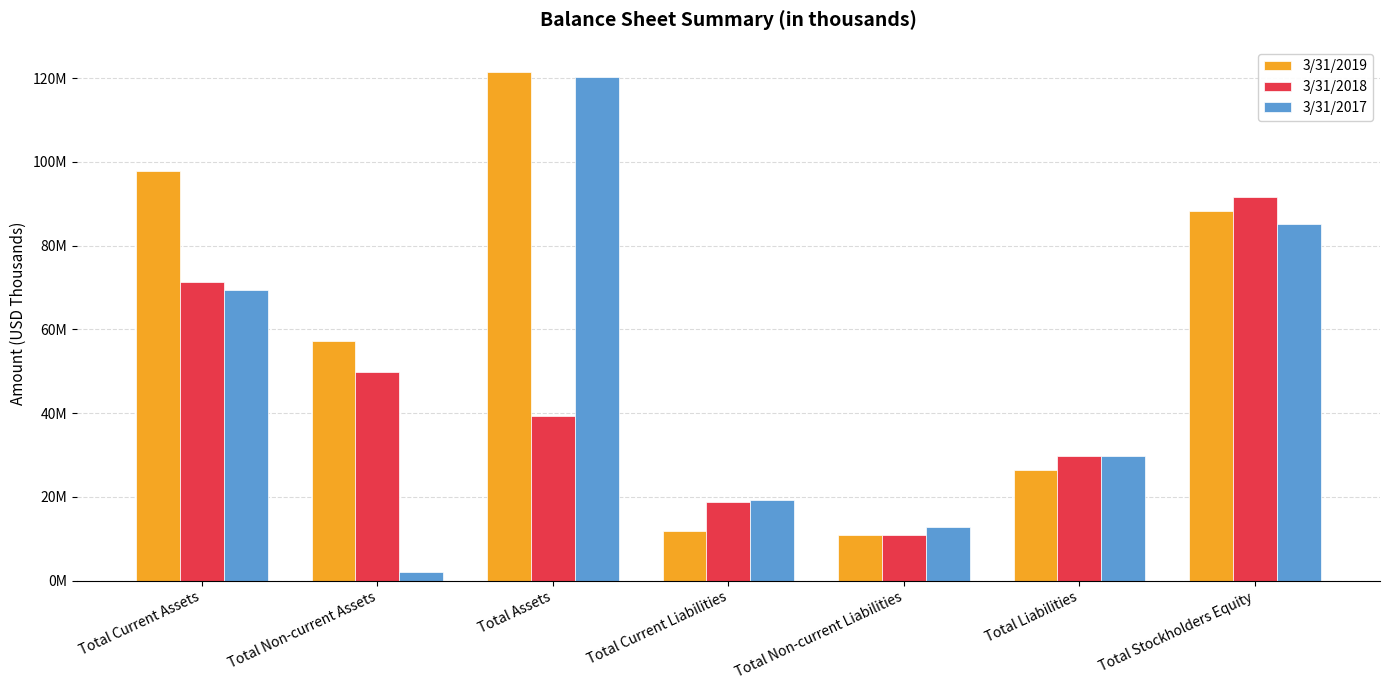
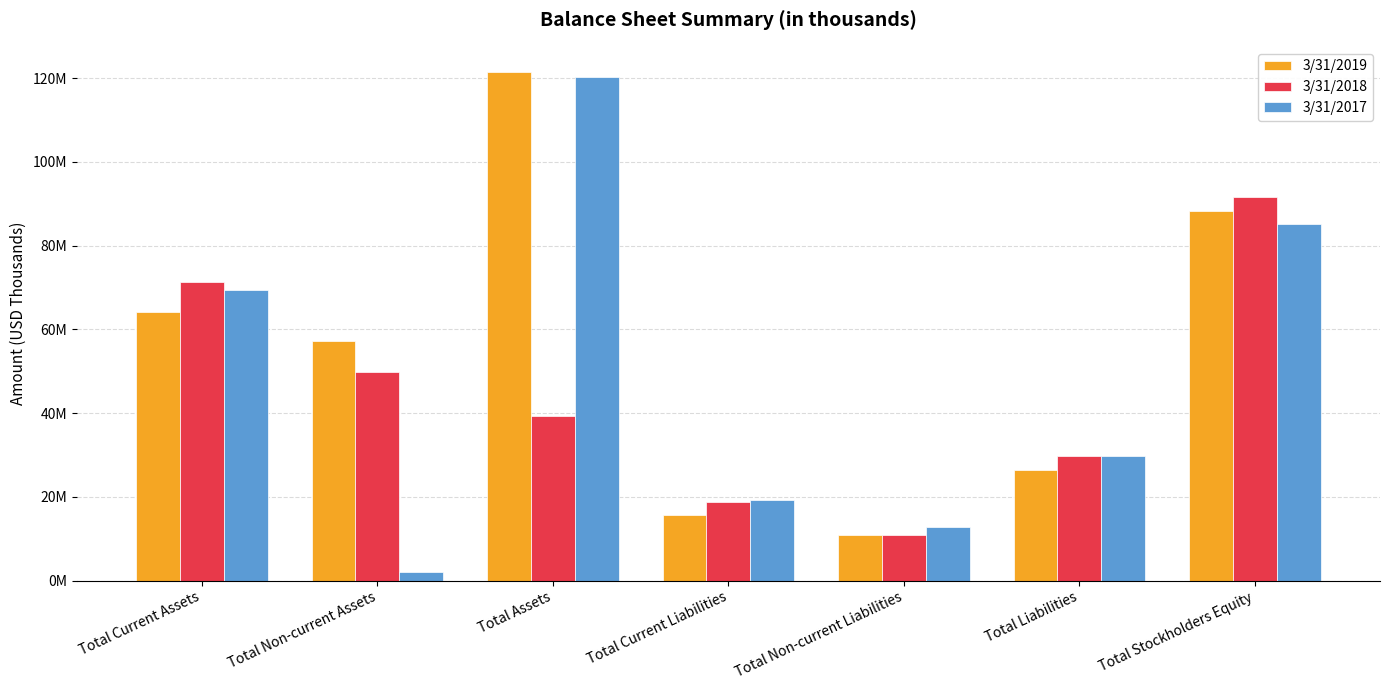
3/31/2019, Total Current Assets: 98000000 -> 64000000
3/31/2019, Total Current Liabilities: 12000000 -> 16000000
